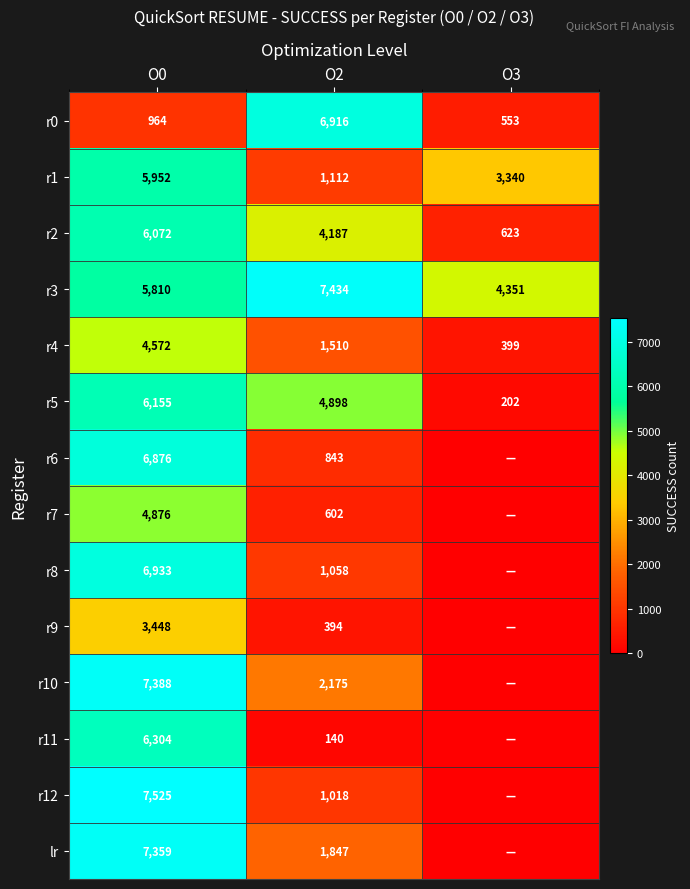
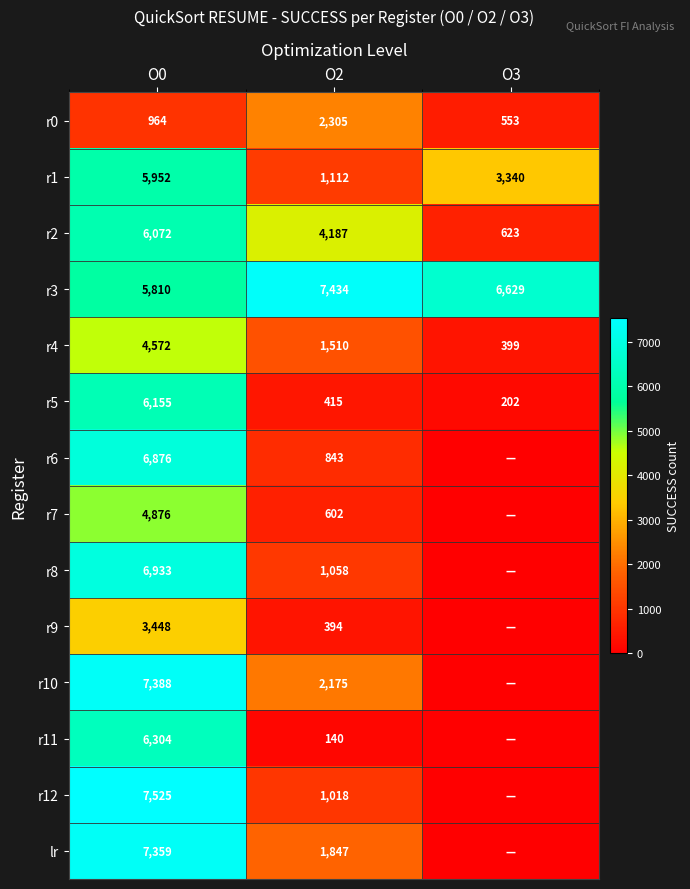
r0, O2: 6,916 -> 2,305
r3, O3: 4,351 -> 6,629
r5, O2: 4,898 -> 415
